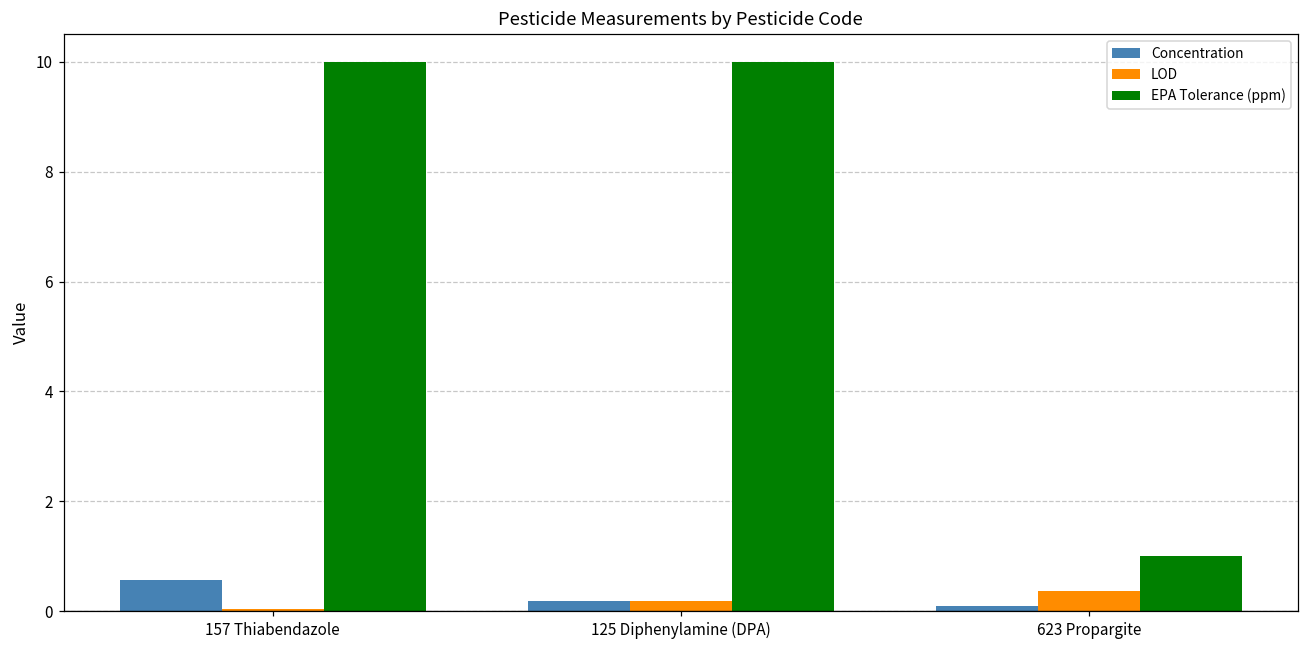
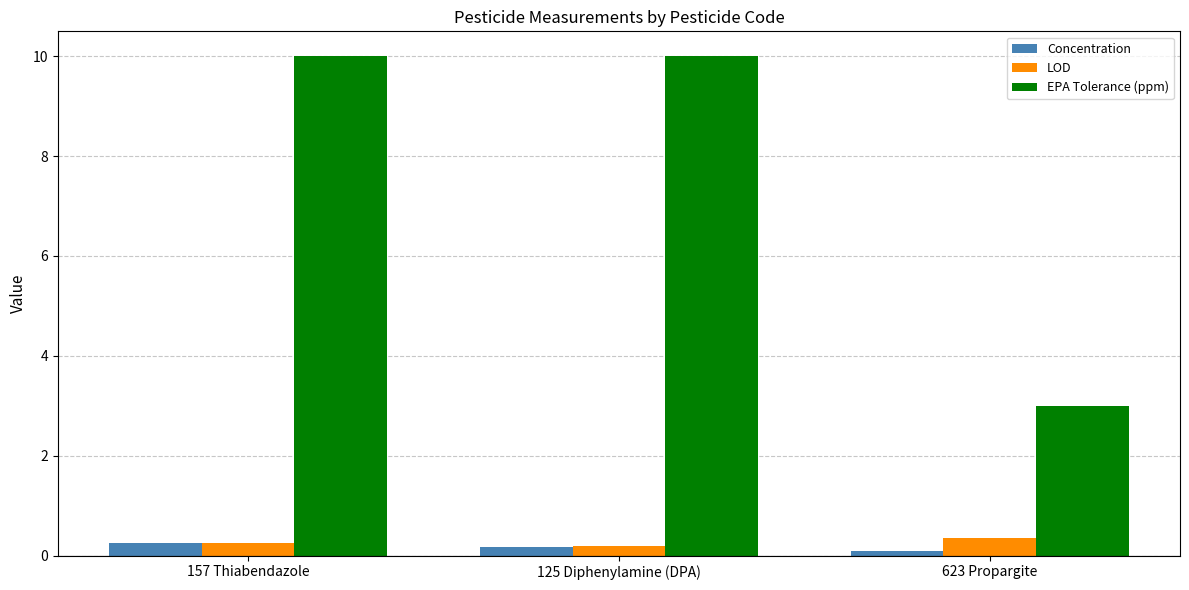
Concentration, 157 Thiabendazole: 0.6 -> 0.3
LOD, 157 Thiabendazole: 0.0 -> 0.3
EPA Tolerance (ppm), 623 Propargite: 1 -> 3
